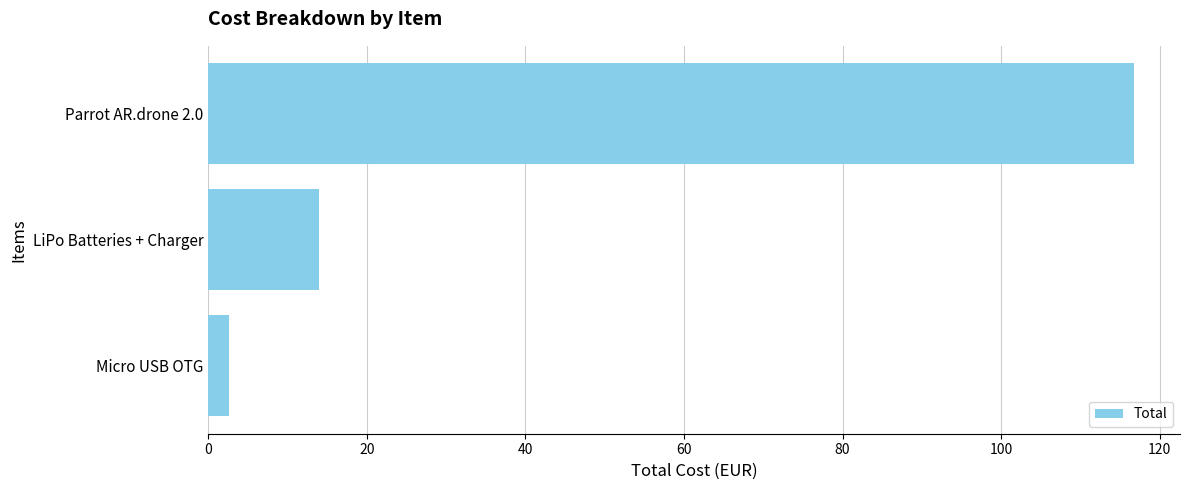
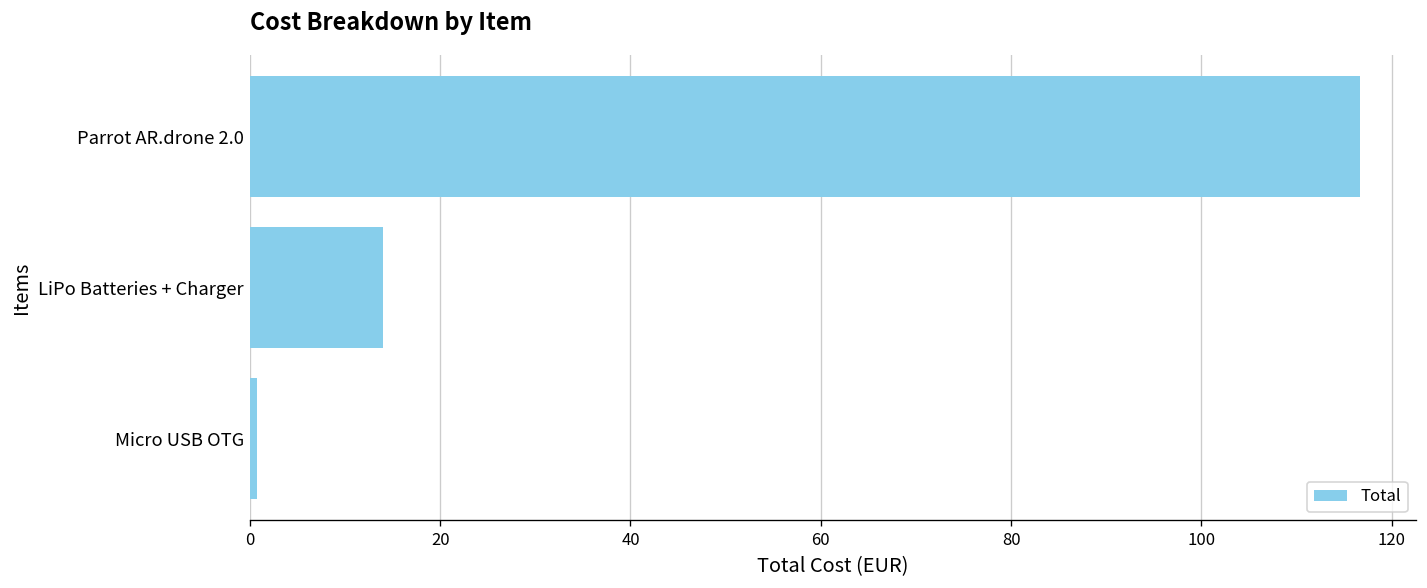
Micro USB OTG: 3 -> 1
